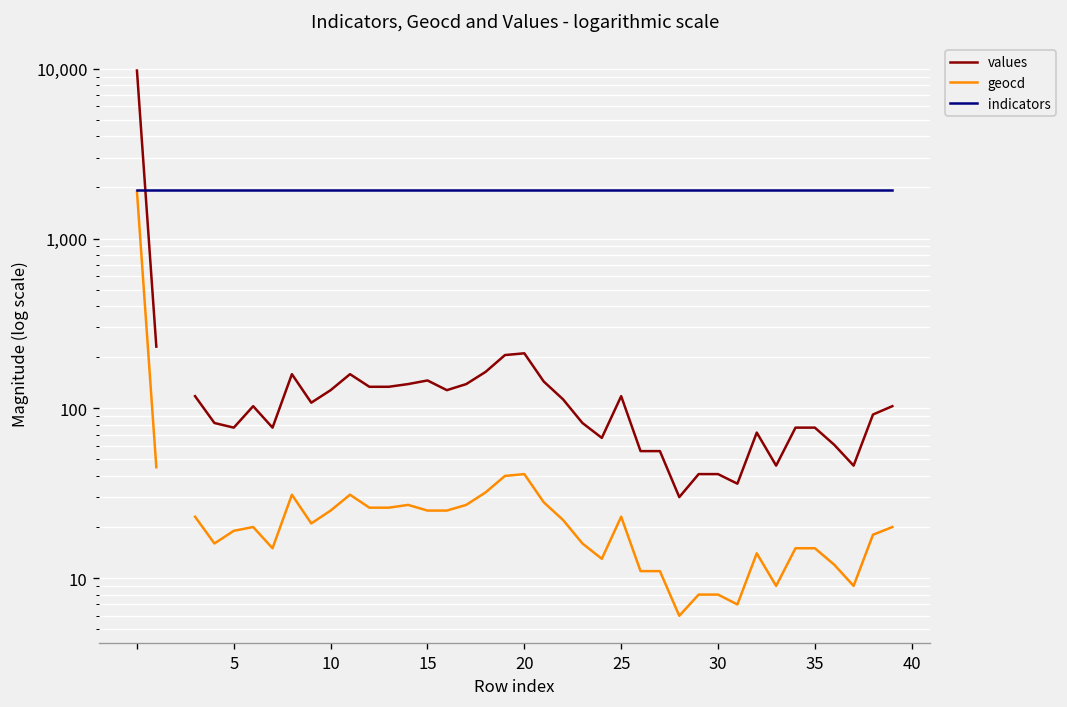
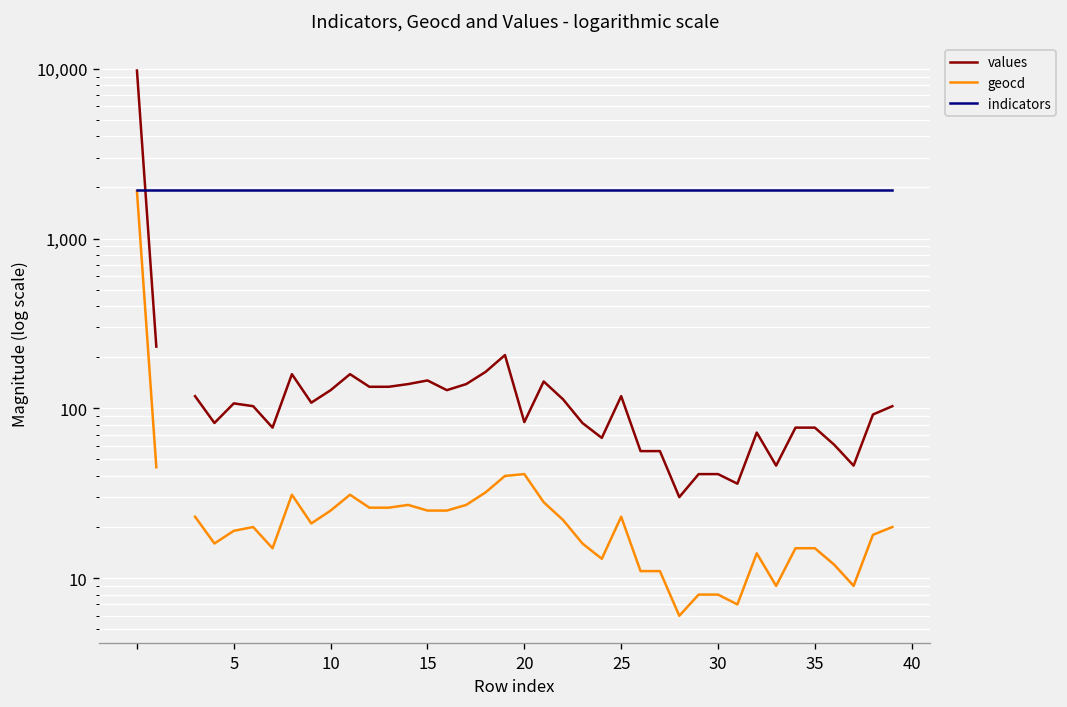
values, 5: 80 -> 110
values, 20: 210 -> 80
